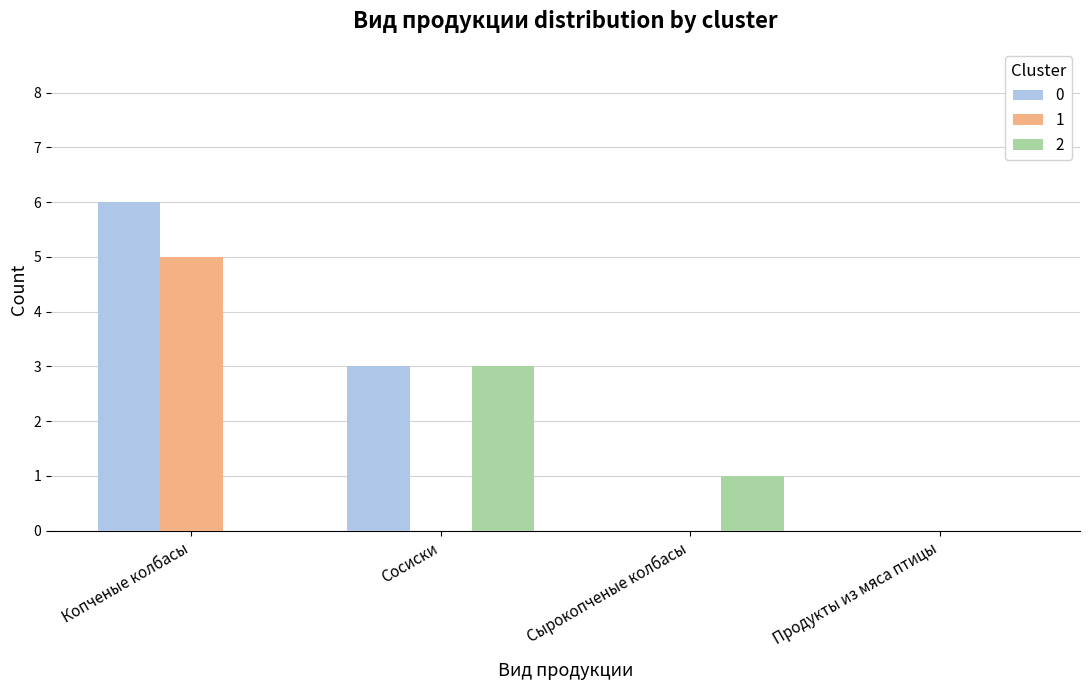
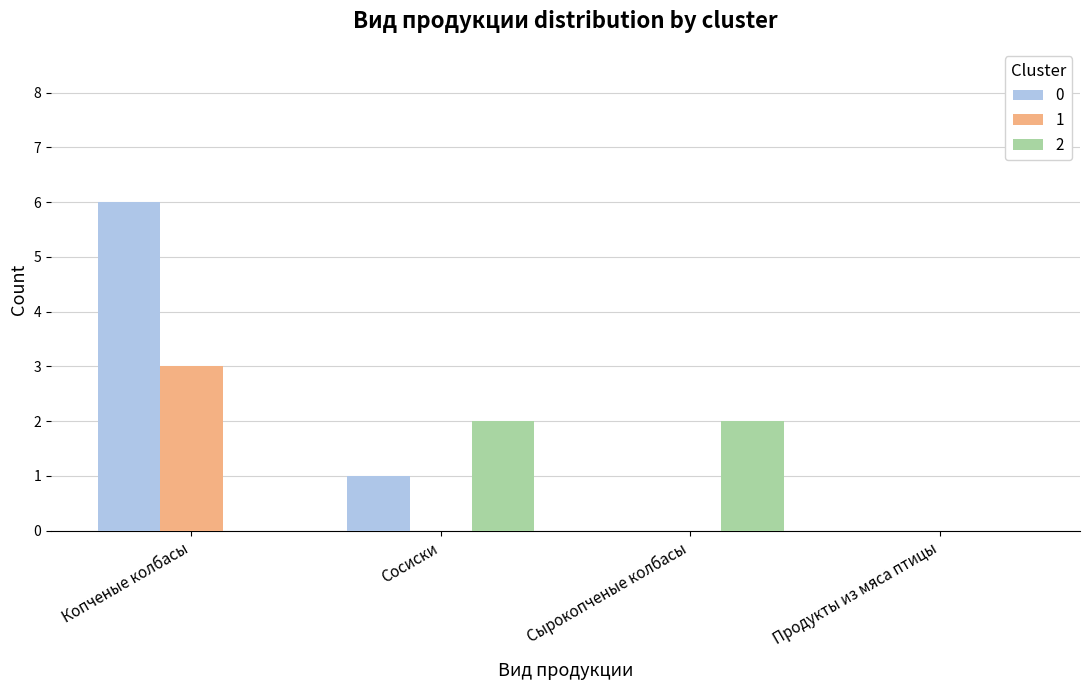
1, Копченые колбасы: 5 -> 3
0, Сосиски: 3 -> 1
2, Сосиски: 3 -> 2
2, Сырокопченые колбасы: 1 -> 2
